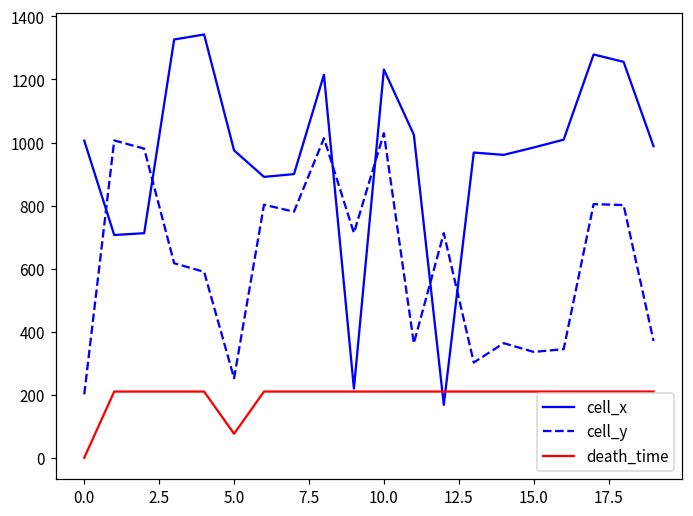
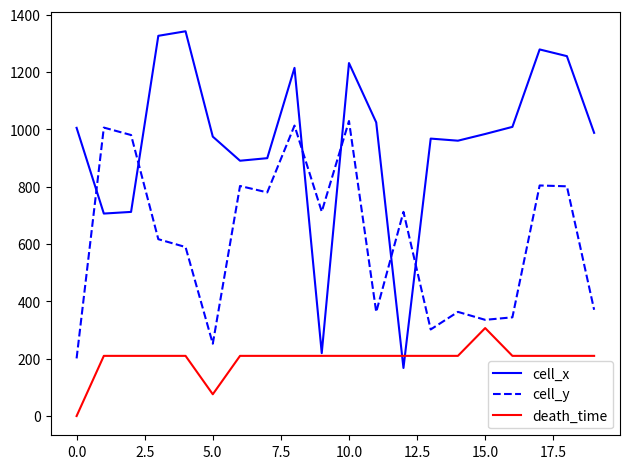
death_time, 15.0: 210 -> 310
